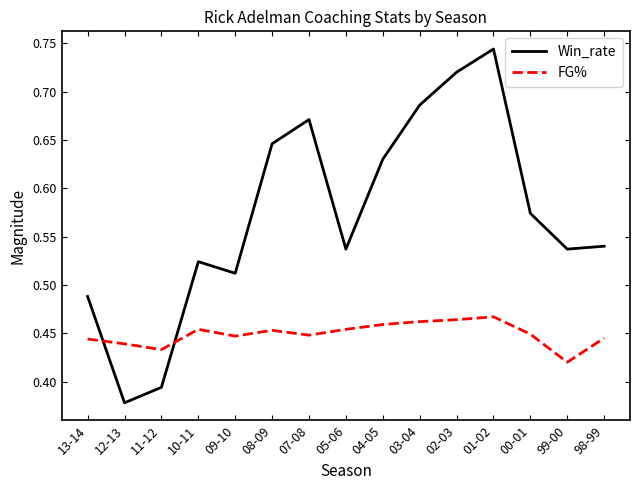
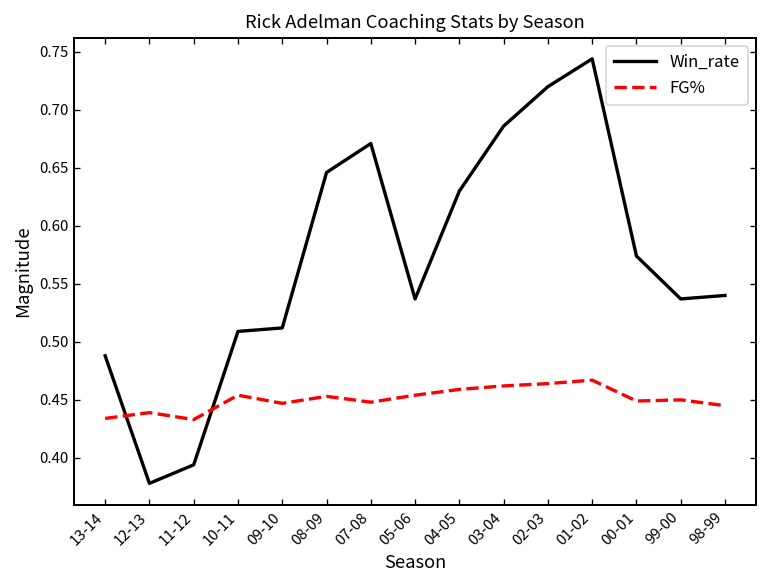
FG%, 13-14: 0.44 -> 0.43
Win_rate, 10-11: 0.52 -> 0.51
FG%, 99-00: 0.42 -> 0.45
